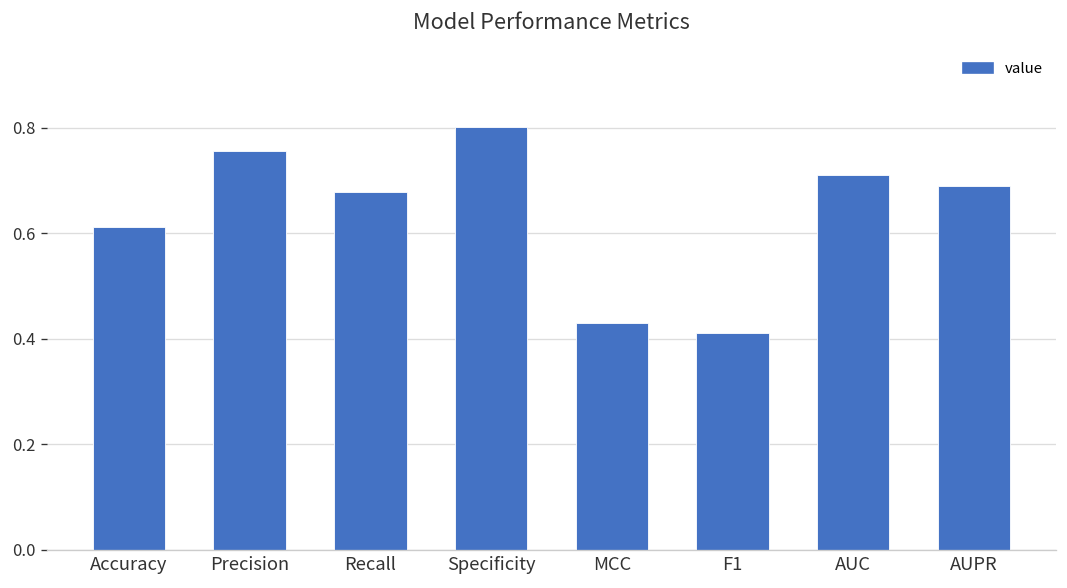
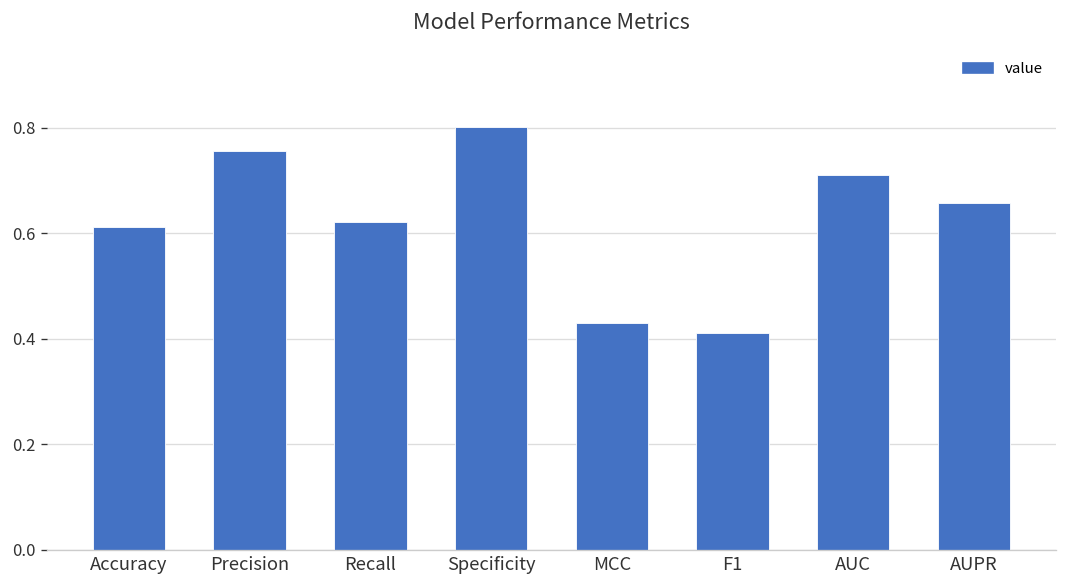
Recall: 0.68 -> 0.62
AUPR: 0.69 -> 0.66
